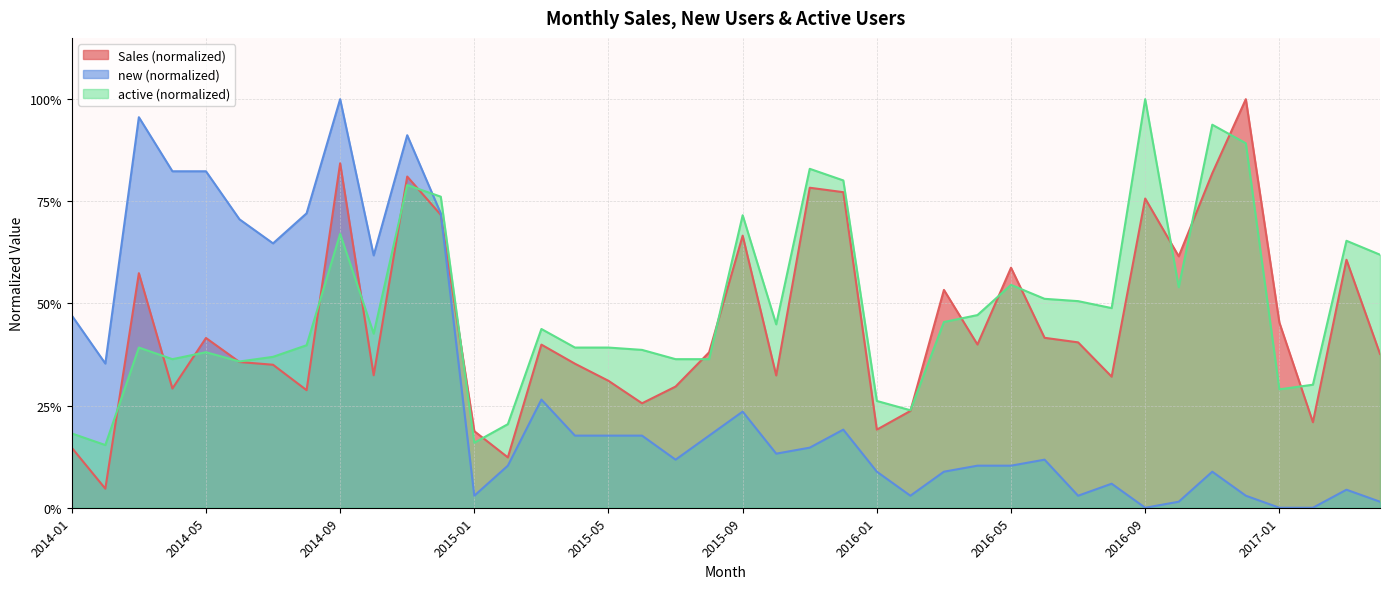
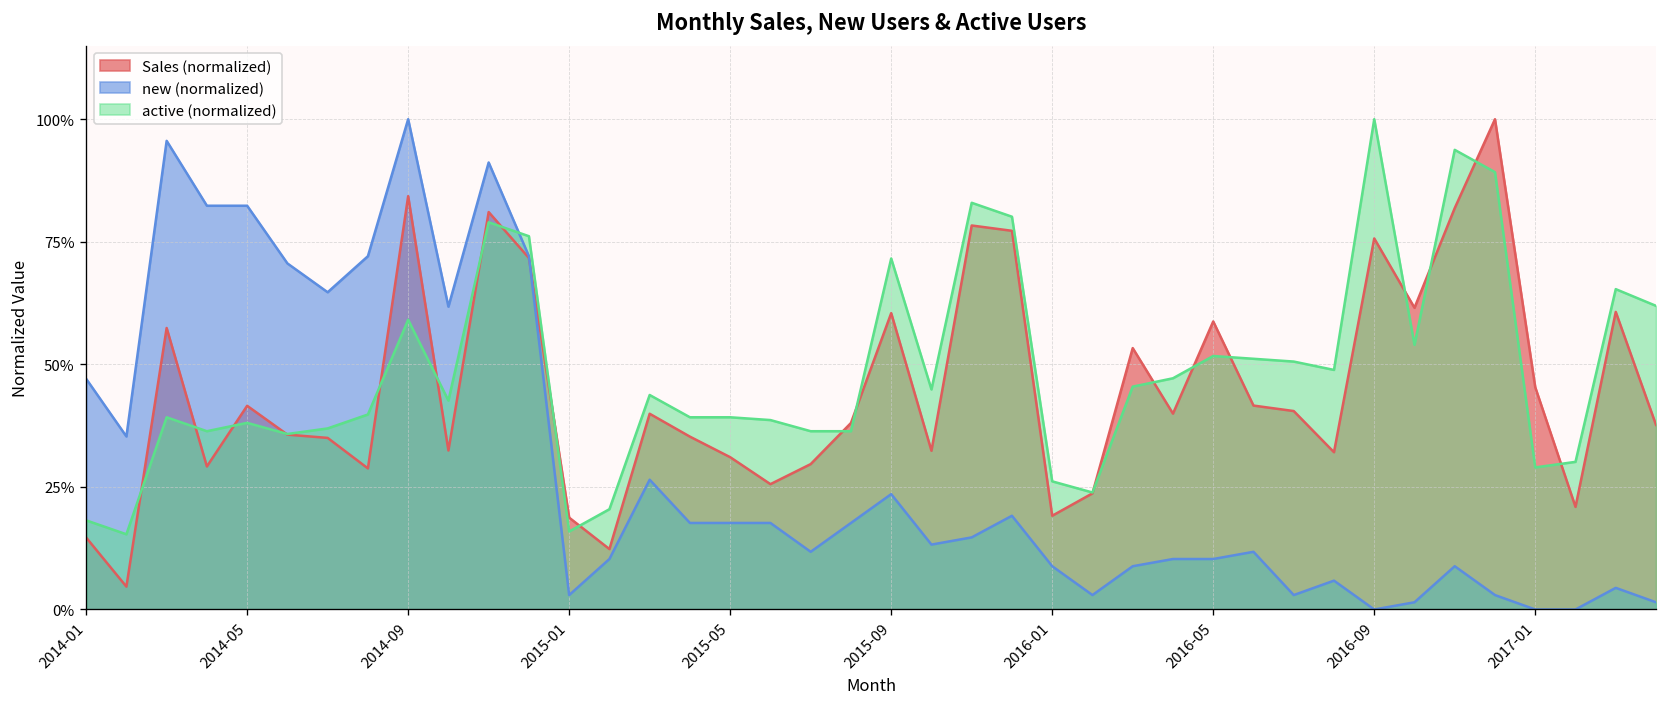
active (normalized), 2014-09: 67% -> 59%
Sales (normalized), 2015-09: 67% -> 60%
active (normalized), 2016-05: 55% -> 52%
